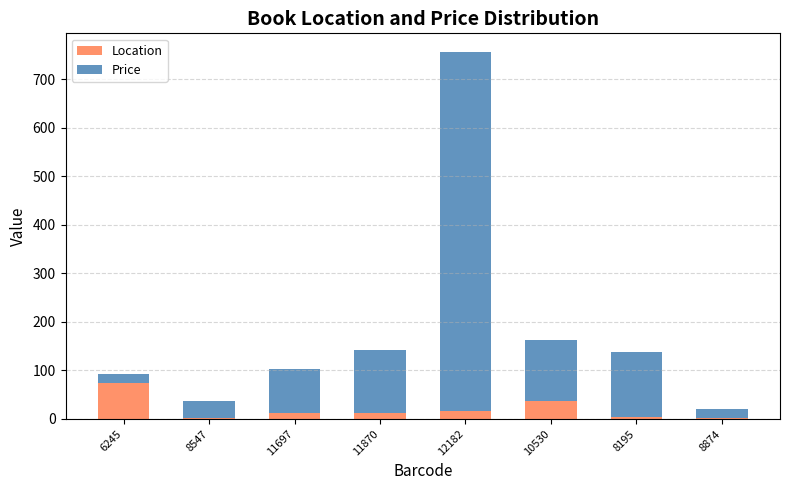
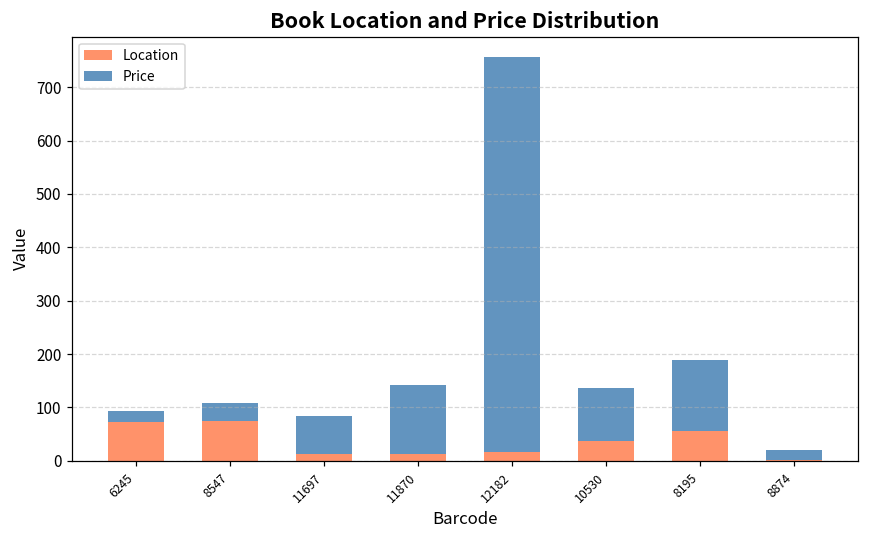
Location, 8547: 0 -> 70
Price, 11697: 90 -> 70
Price, 10530: 130 -> 100
Location, 8195: 0 -> 60
